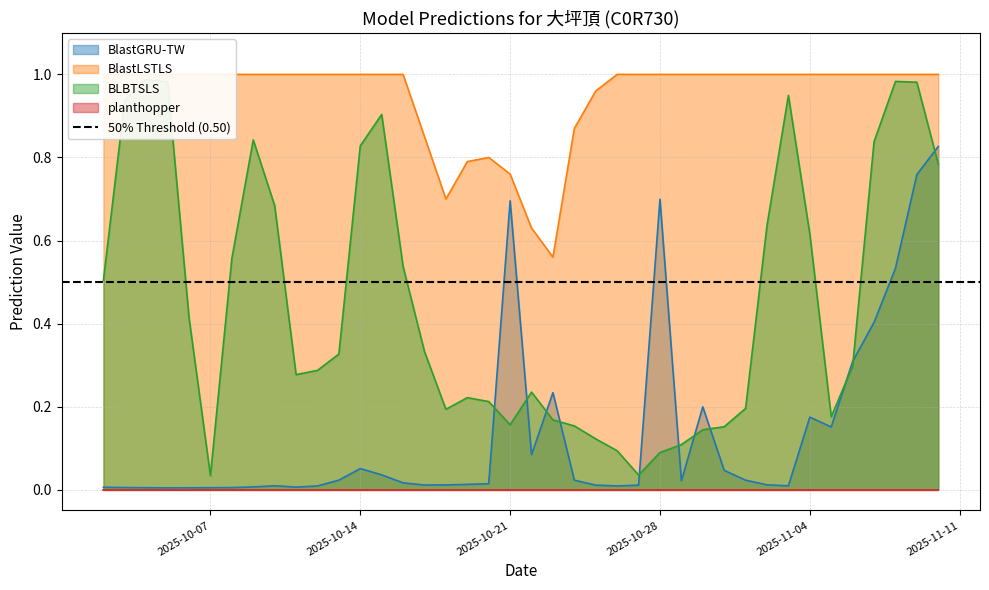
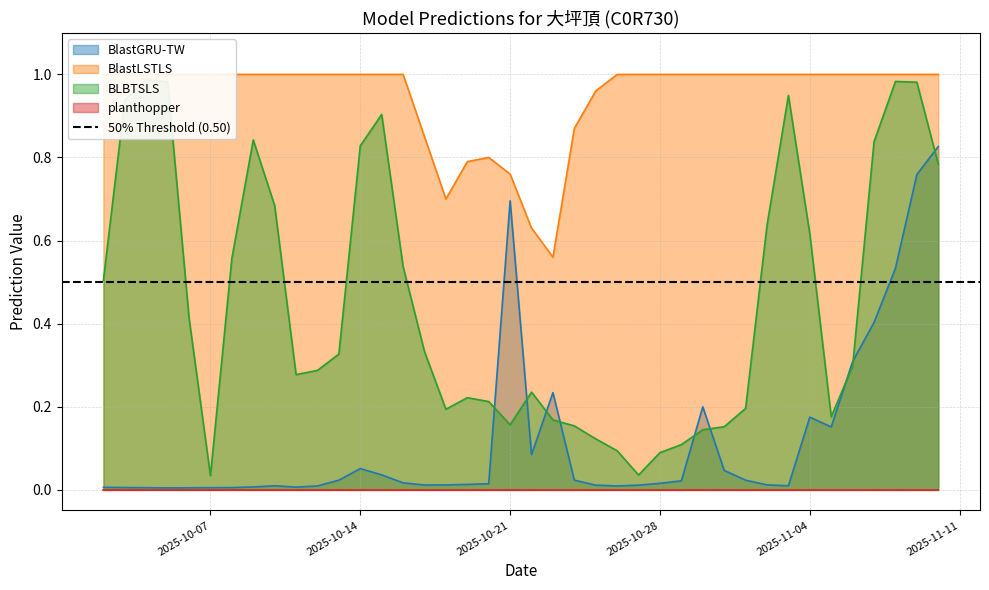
BlastGRU-TW, 2025-10-28: 0.70 -> 0.02
